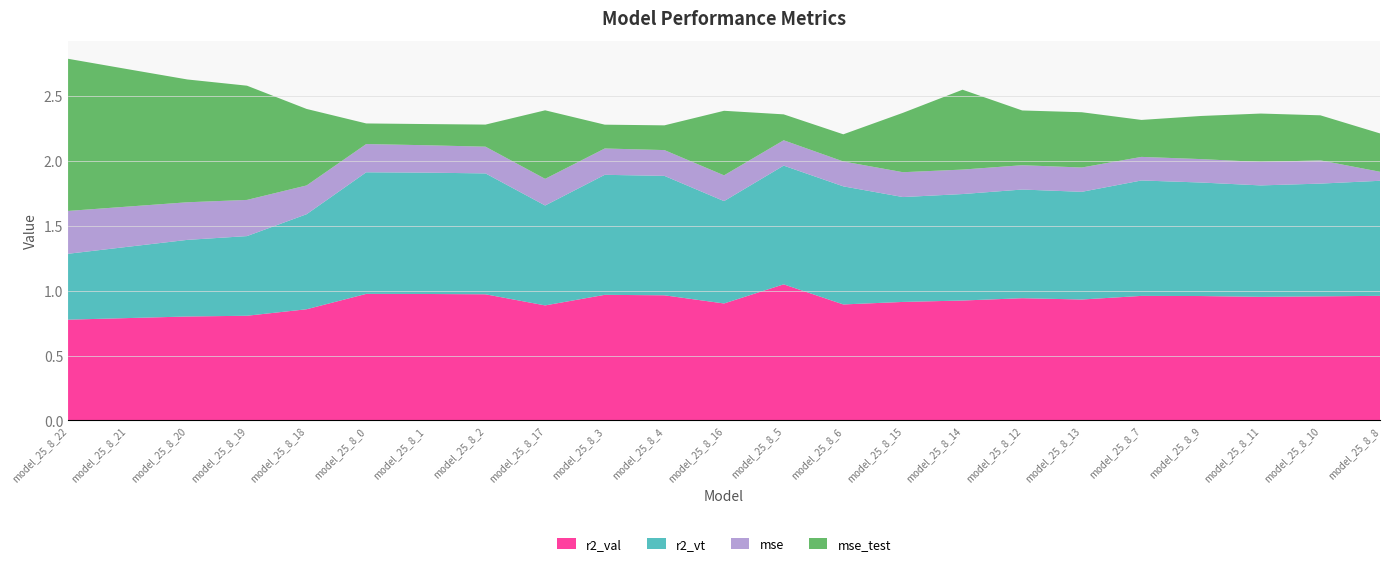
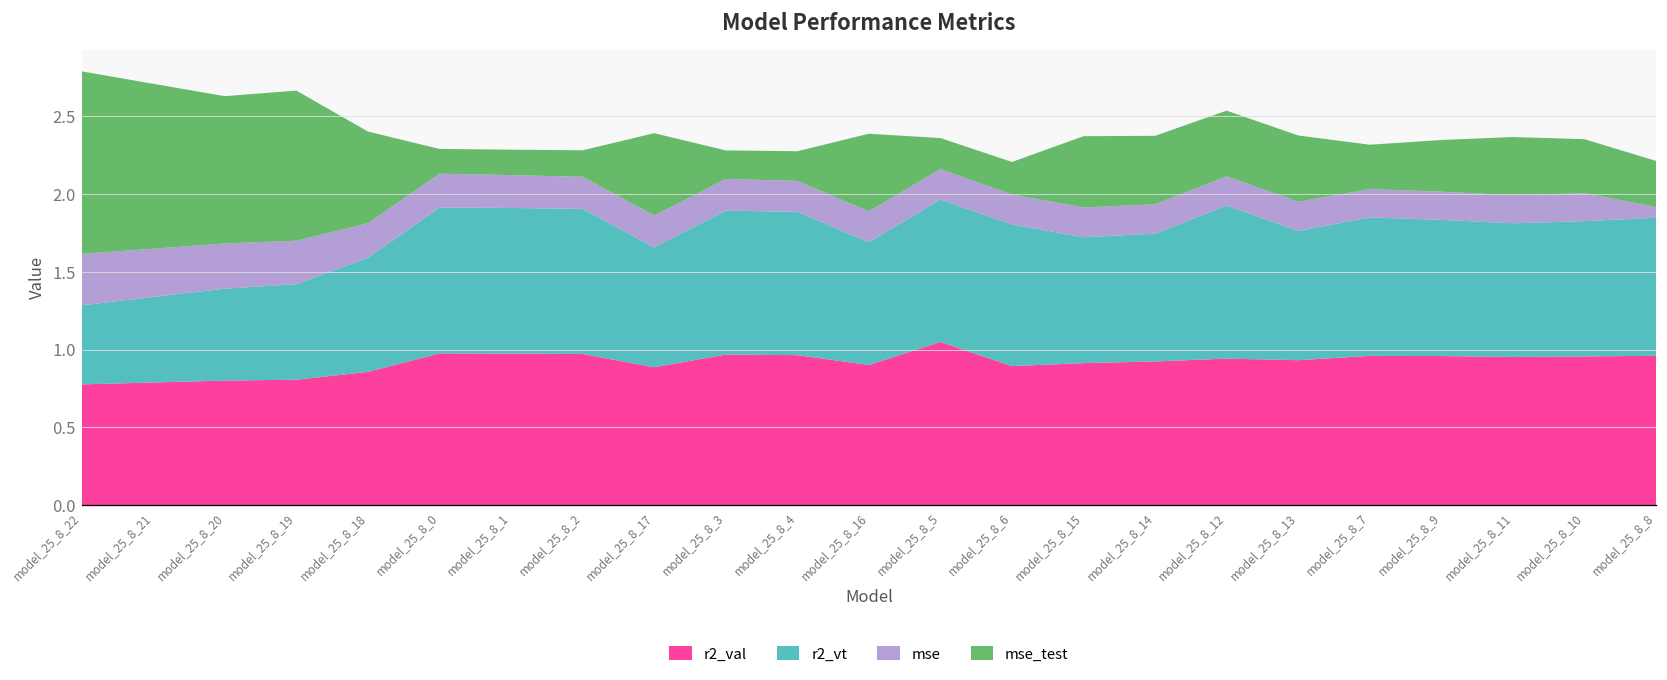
mse_test, model_25_8_19: 0.88 -> 0.96
mse_test, model_25_8_14: 0.62 -> 0.44
r2_vt, model_25_8_12: 0.84 -> 0.98
